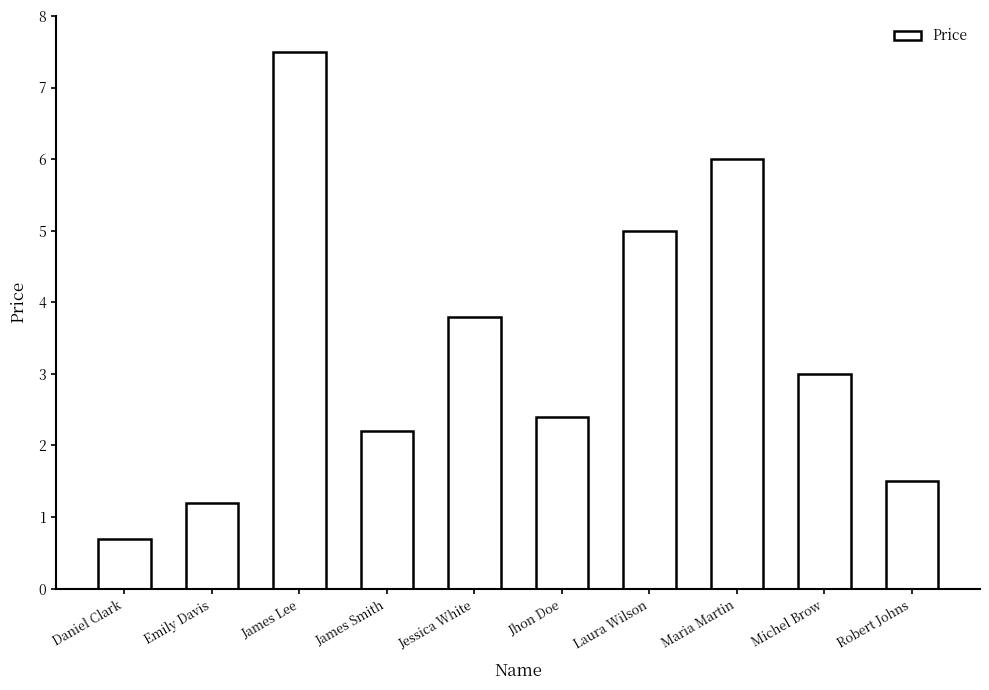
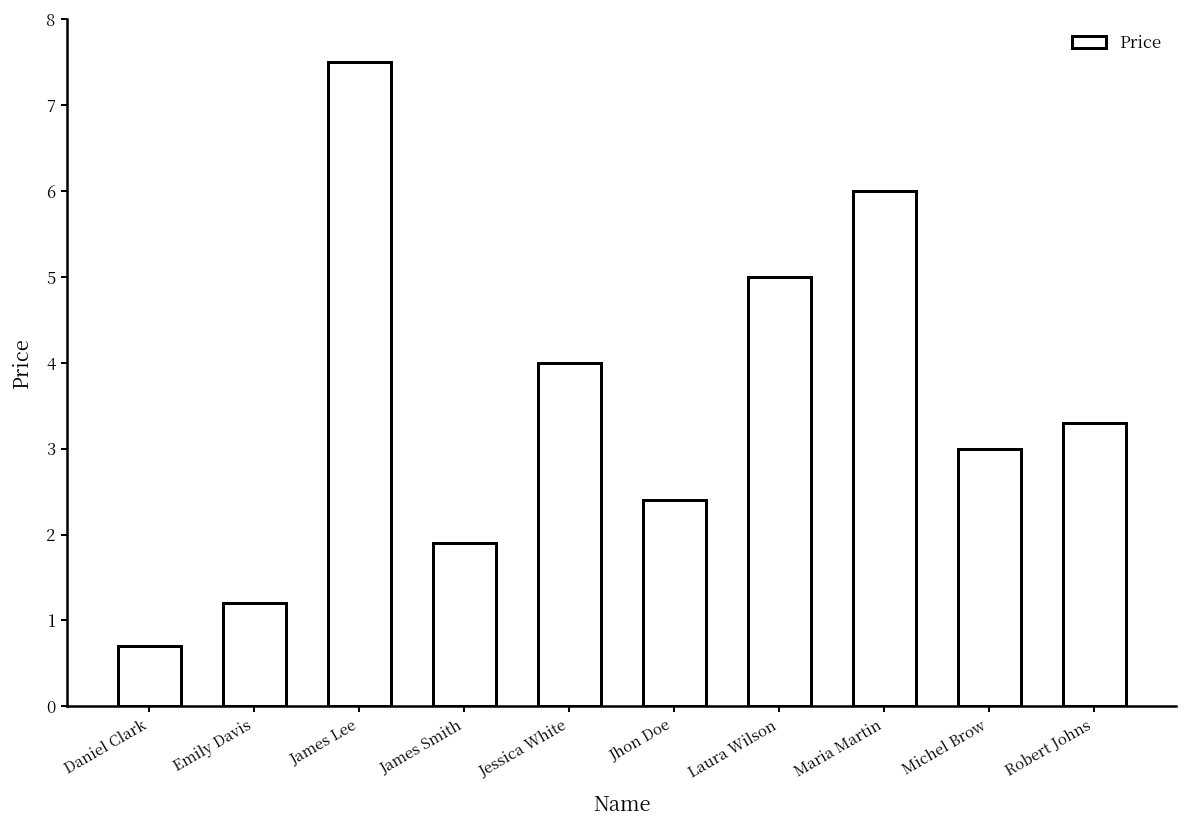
James Smith: 2.2 -> 1.9
Jessica White: 3.8 -> 4.0
Robert Johns: 1.5 -> 3.3
